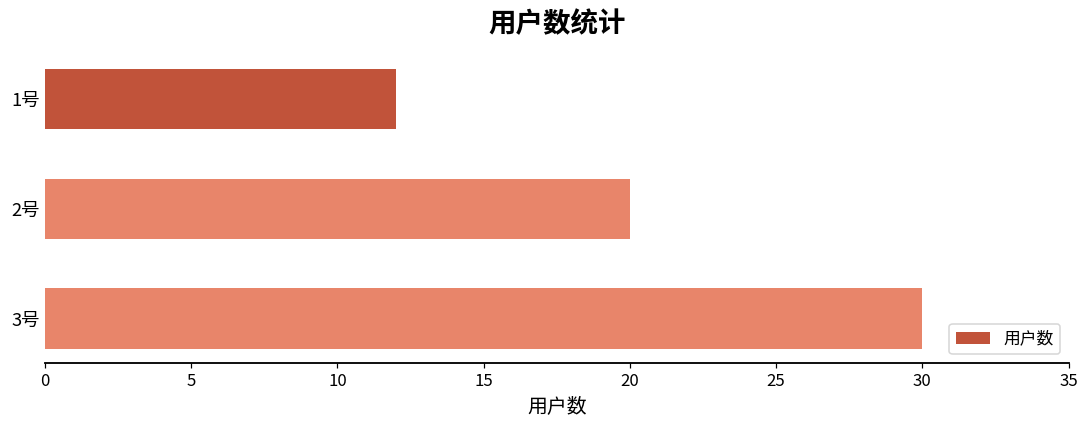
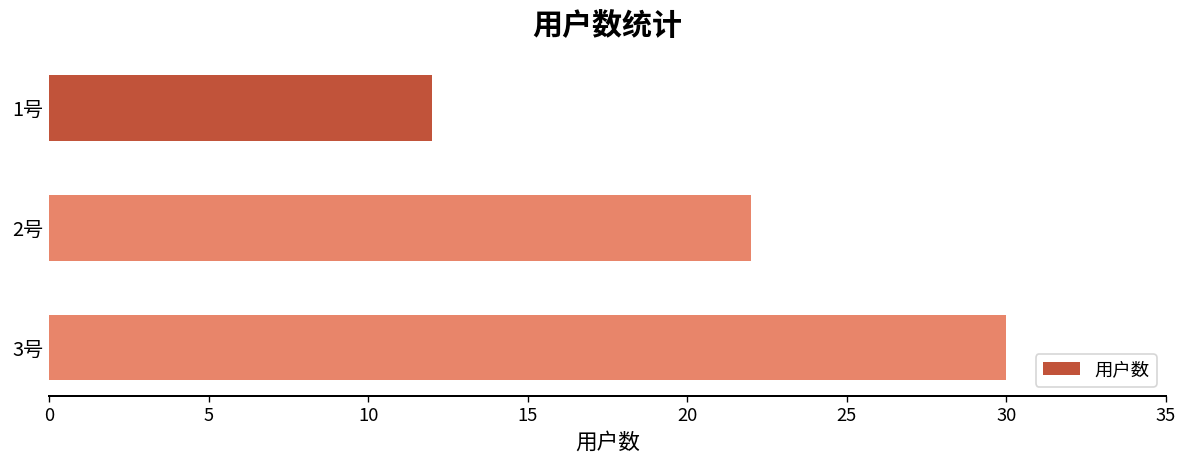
2号: 20 -> 22
